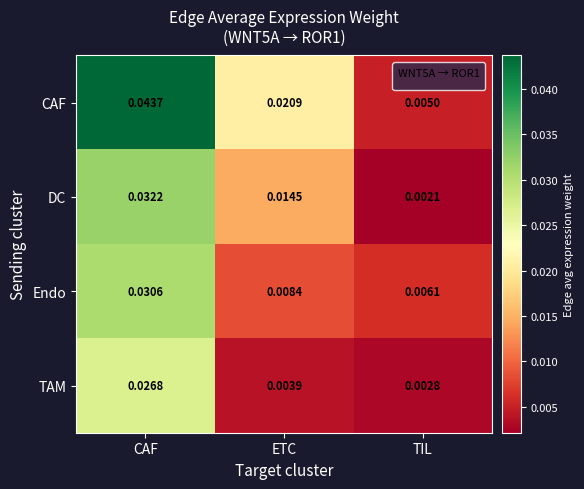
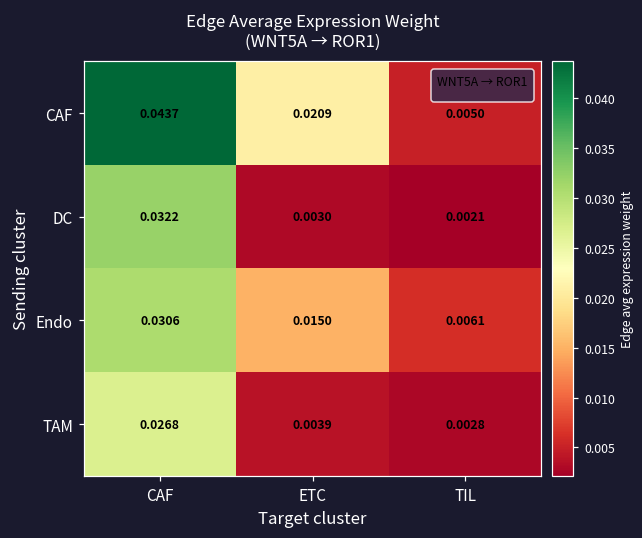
DC, ETC: 0.0145 -> 0.0030
Endo, ETC: 0.0084 -> 0.0150
